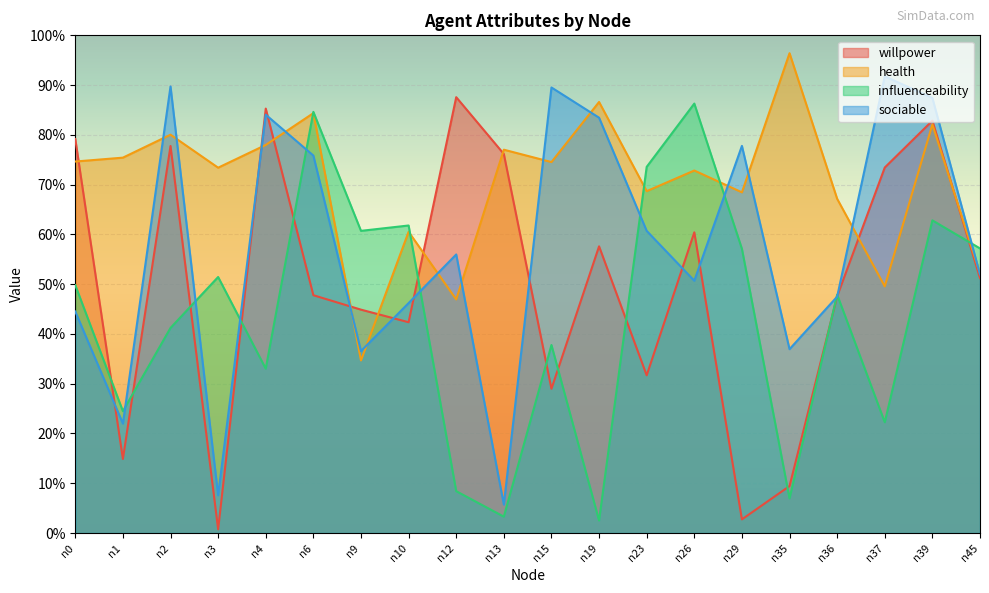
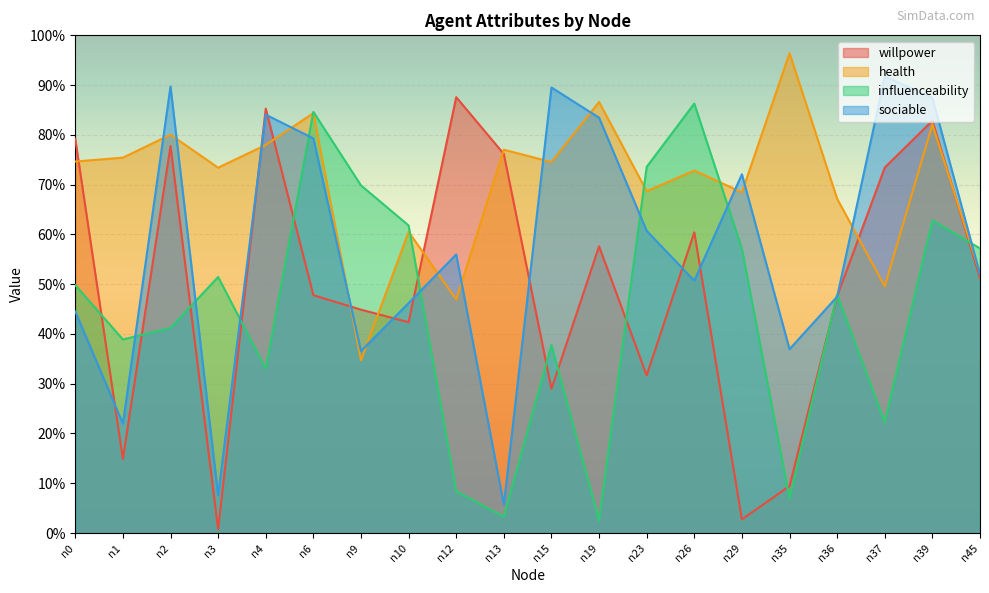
influenceability, n1: 24% -> 39%
sociable, n6: 76% -> 79%
influenceability, n9: 61% -> 70%
sociable, n29: 78% -> 72%
